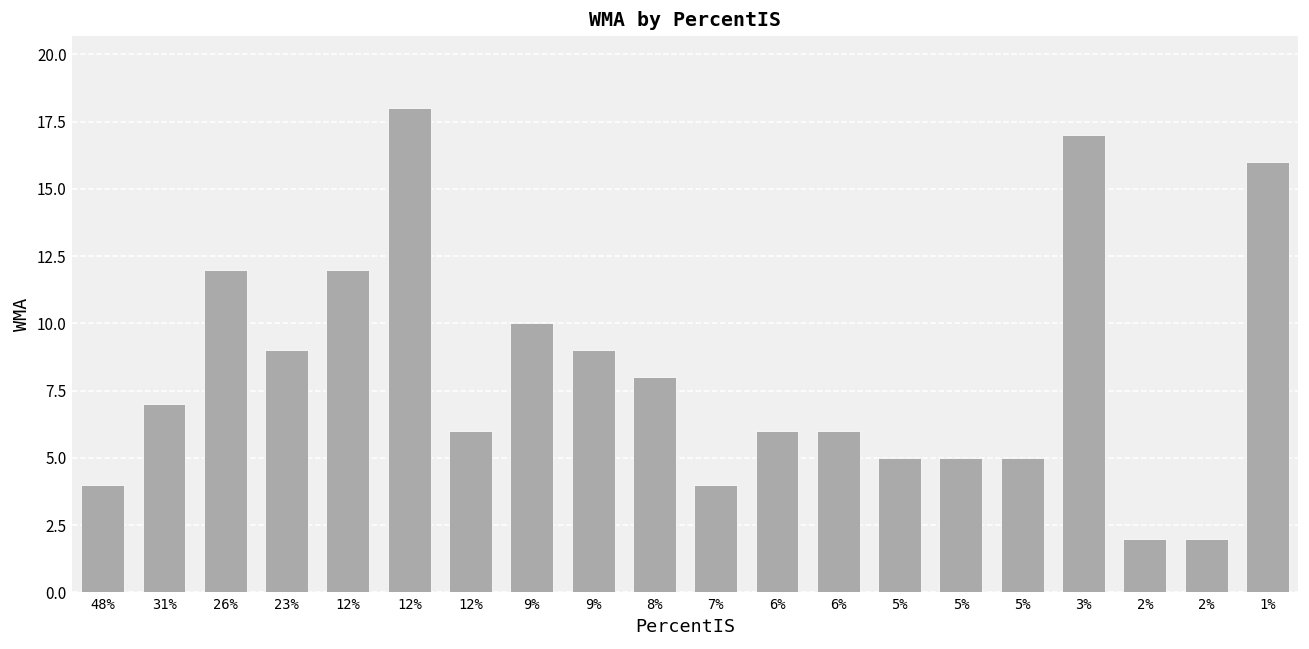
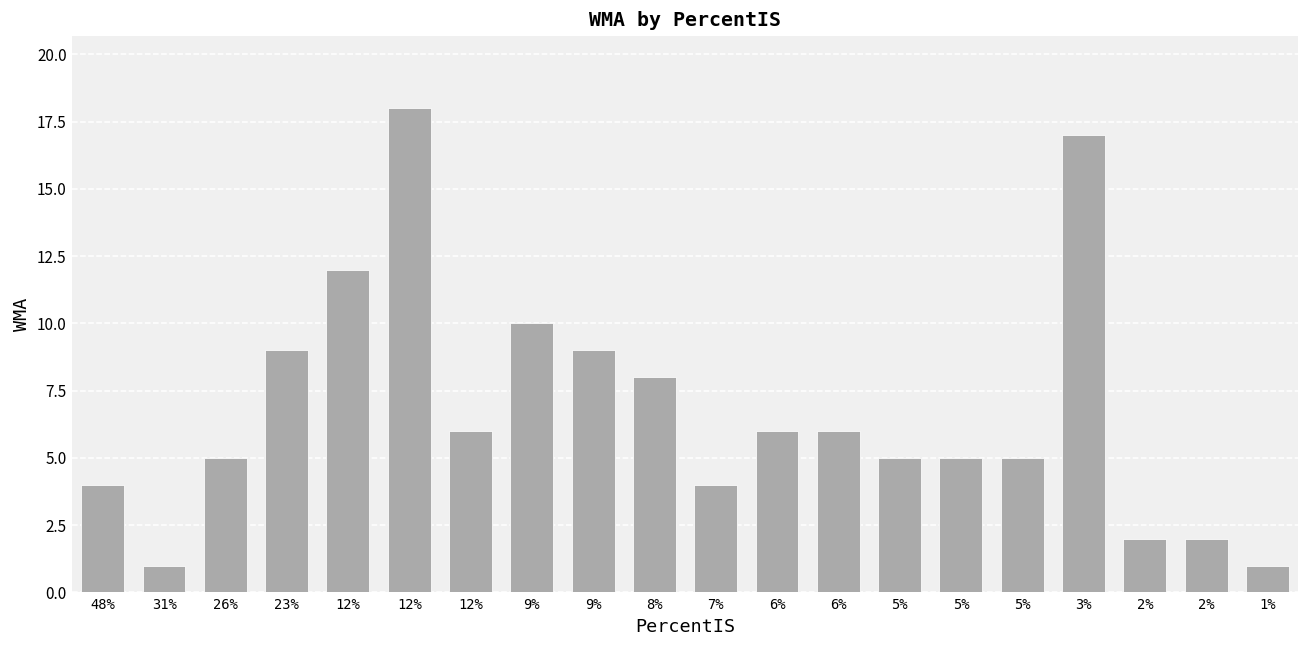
31%: 7 -> 1
26%: 12 -> 5
1%: 16 -> 1
